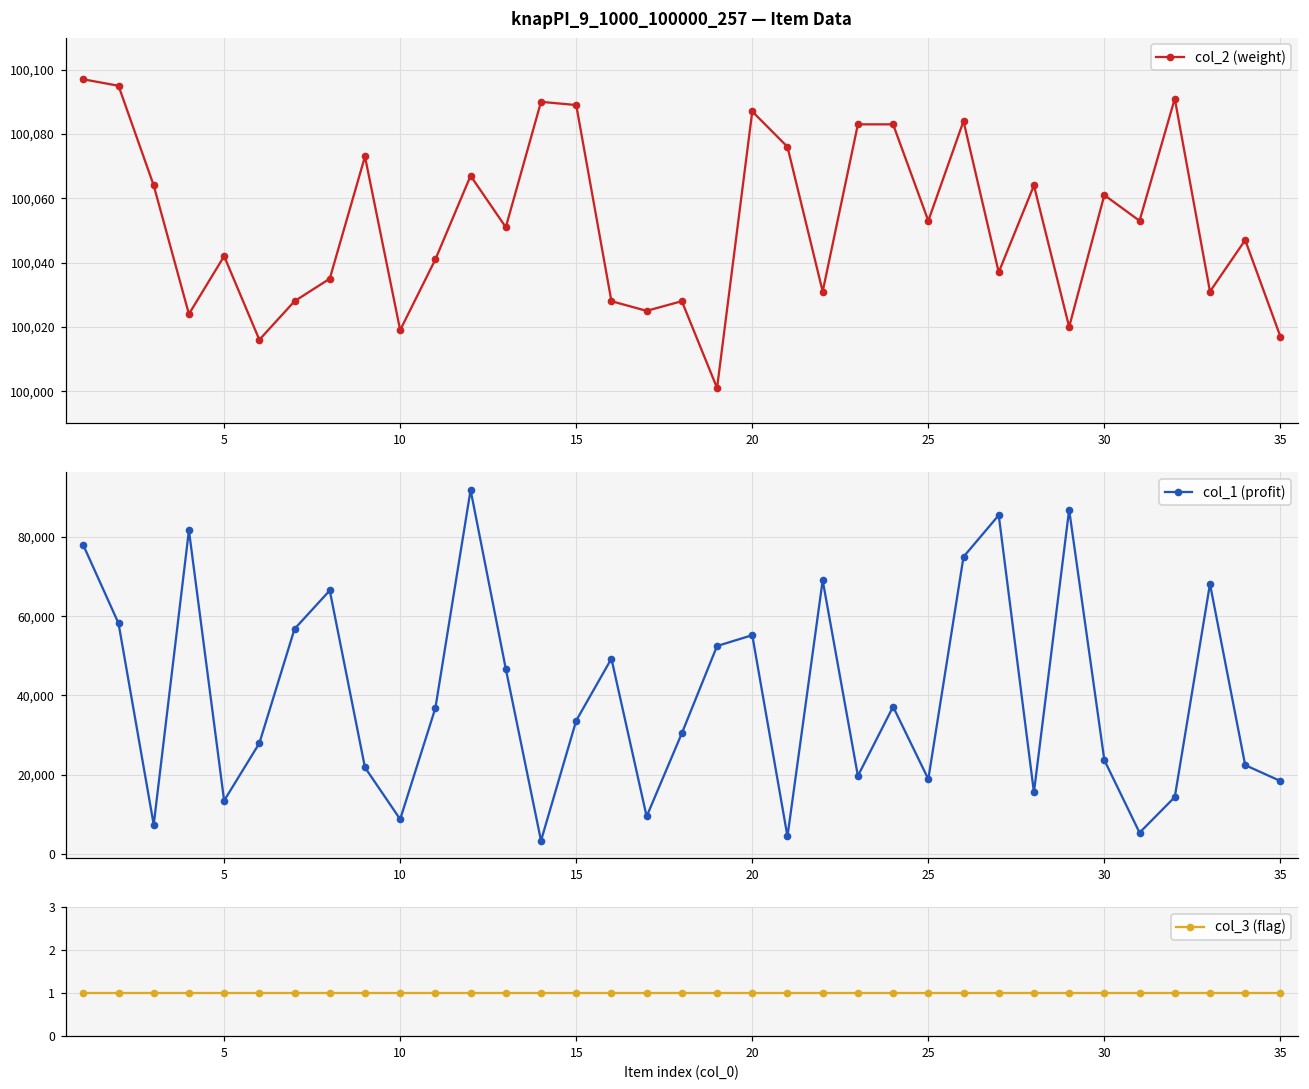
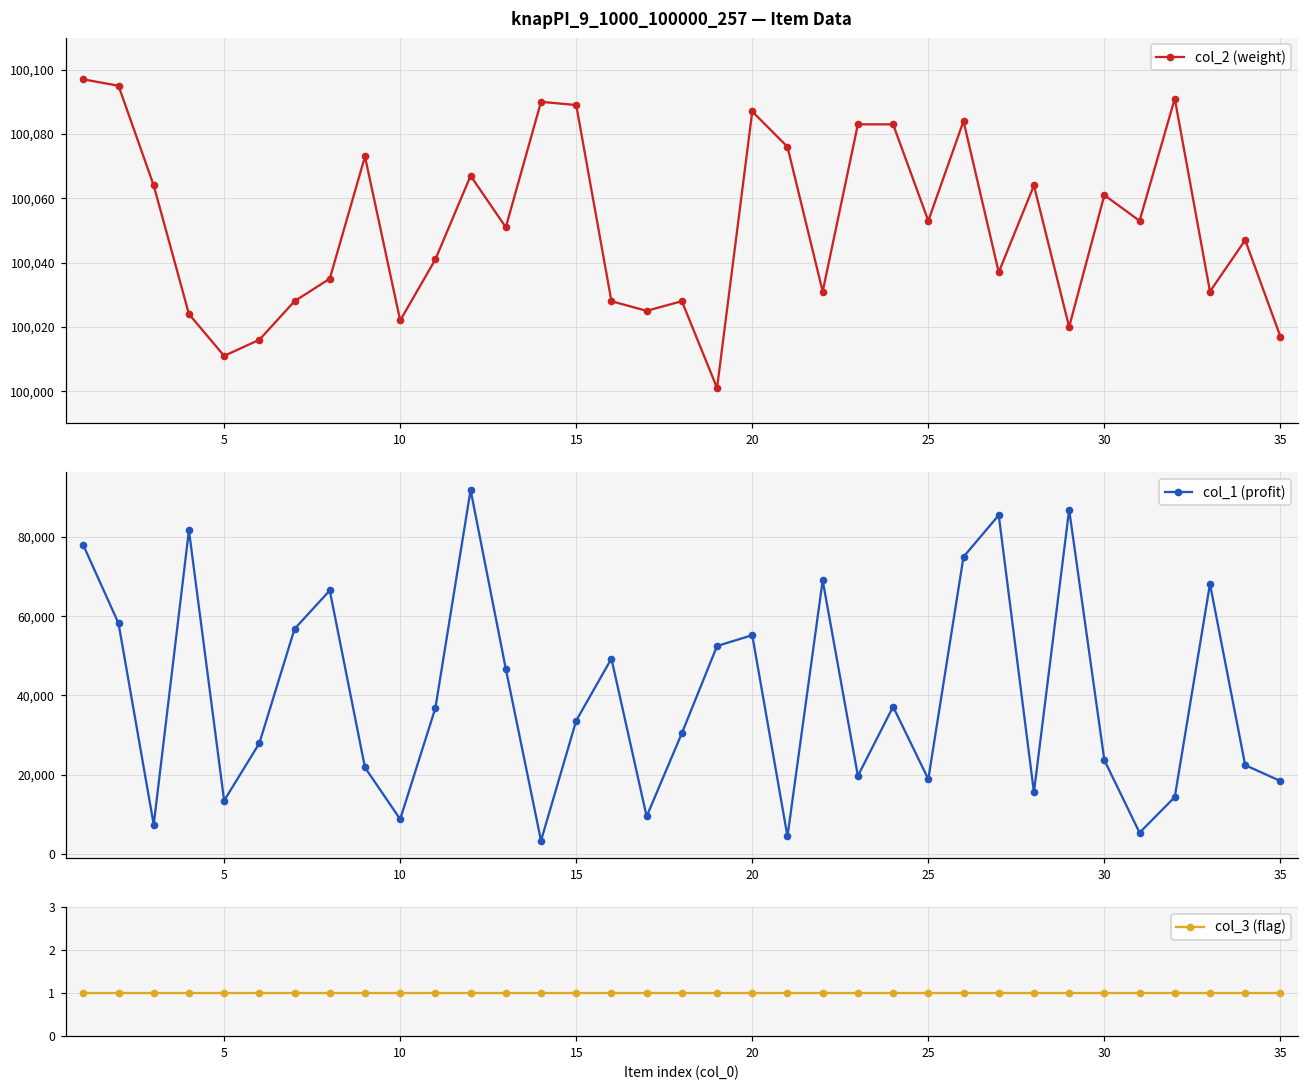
knapPI_9_1000_100000_257 — Item Data, 5: 100,042 -> 100,011
knapPI_9_1000_100000_257 — Item Data, 10: 100,019 -> 100,022
